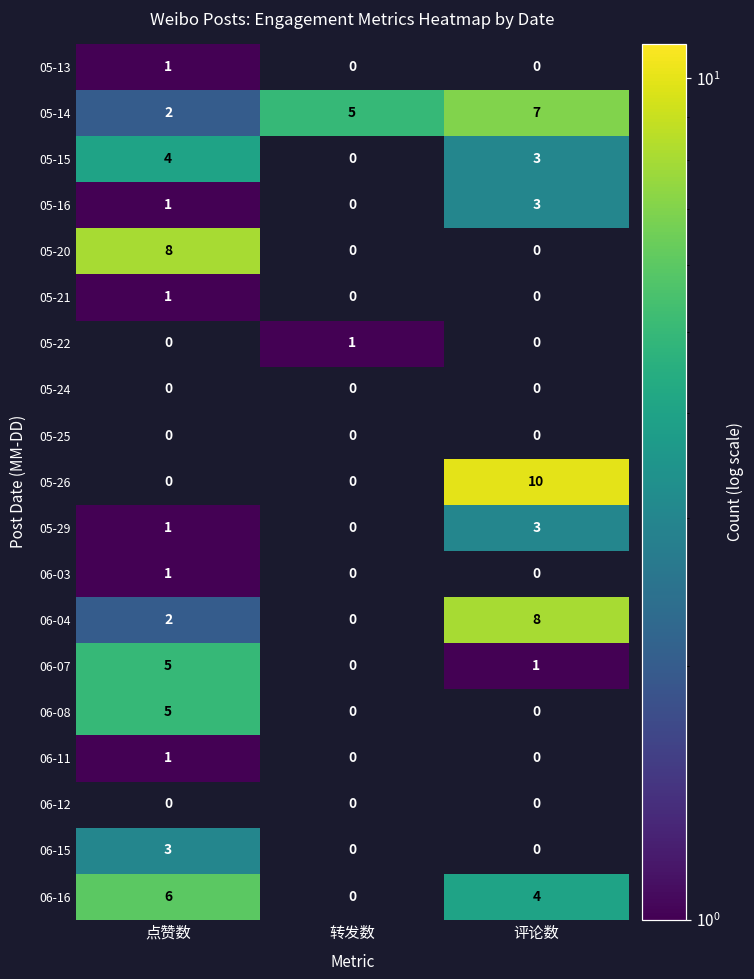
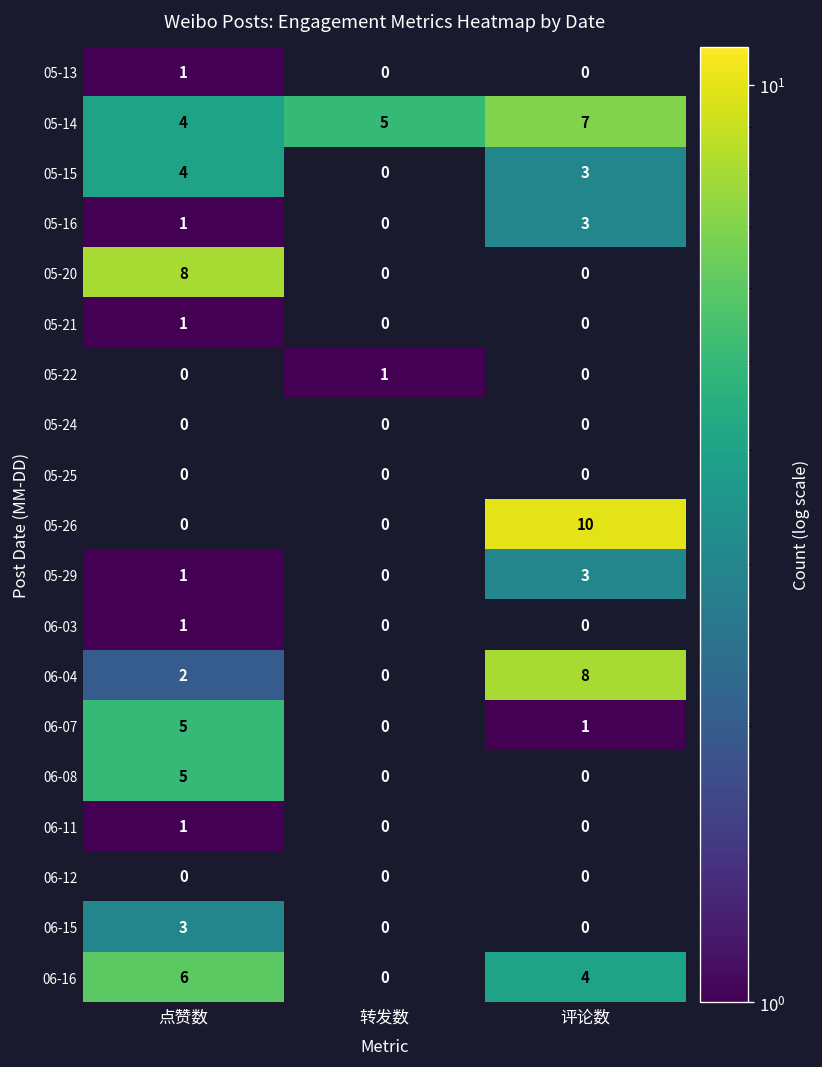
05-14, 点赞数: 2 -> 4
